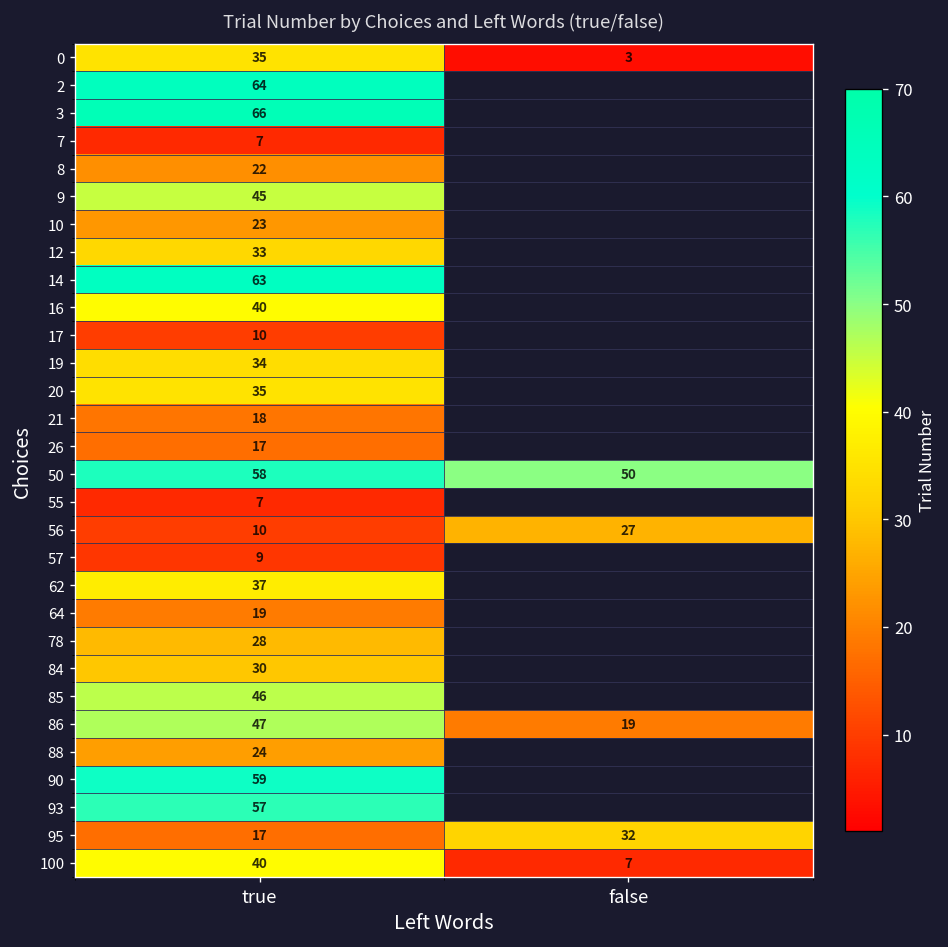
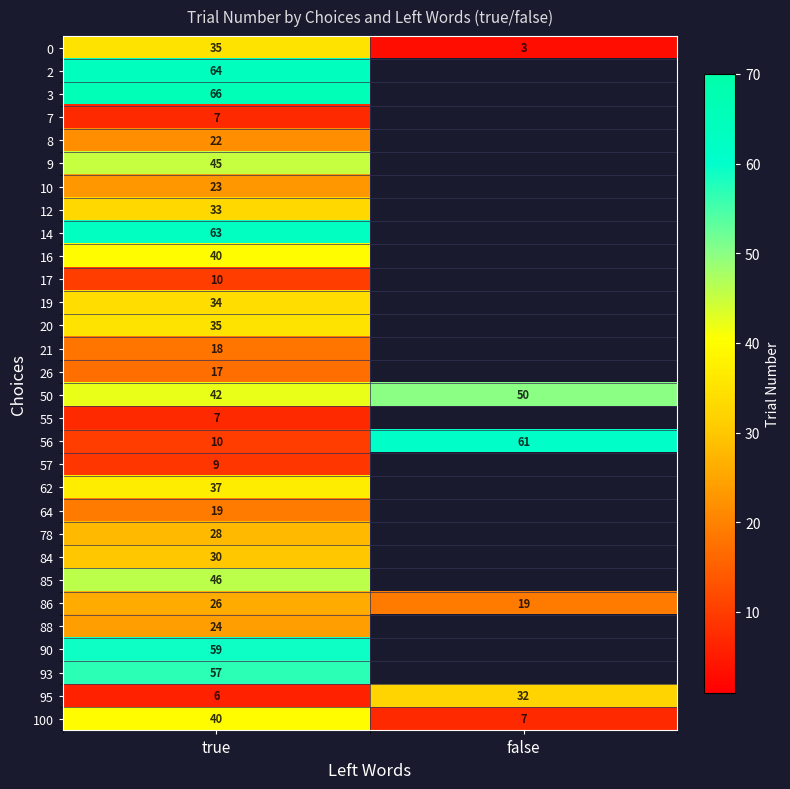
50, true: 58 -> 42
56, false: 27 -> 61
86, true: 47 -> 26
95, true: 17 -> 6
